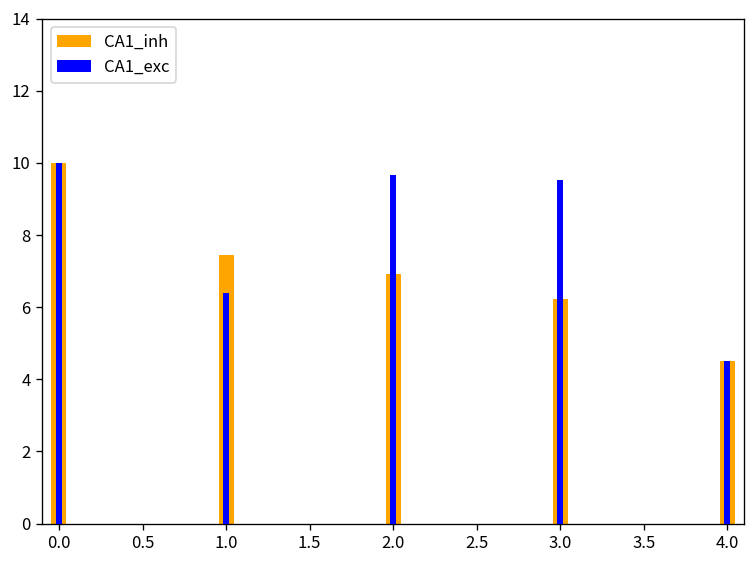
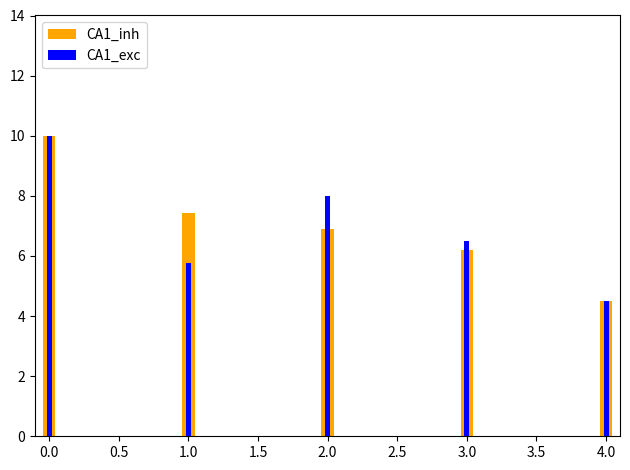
CA1_exc, 1.0: 6.4 -> 5.8
CA1_exc, 2.0: 9.7 -> 8.0
CA1_exc, 3.0: 9.5 -> 6.5
